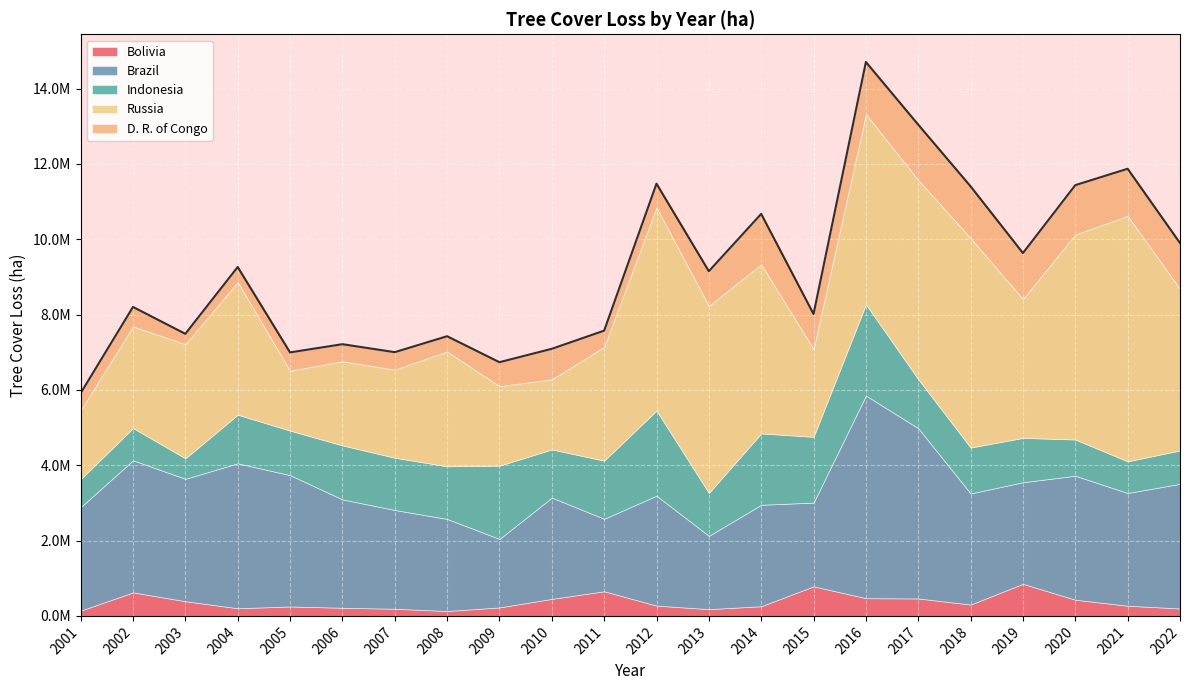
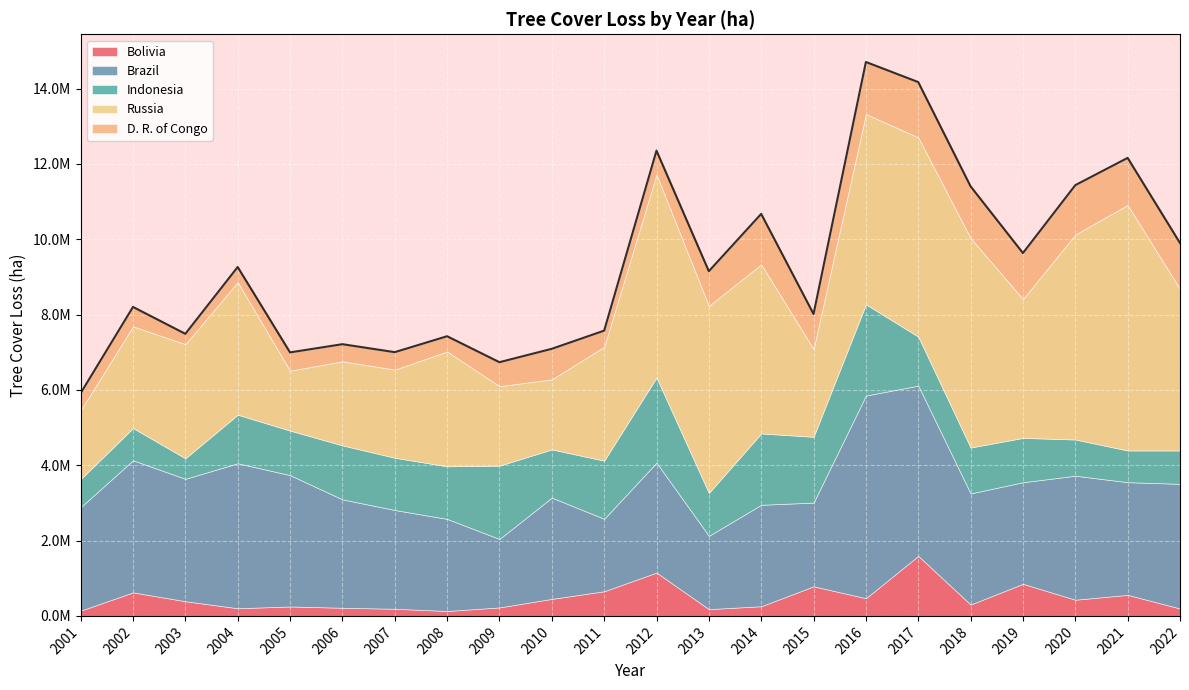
Bolivia, 2012: 300000 -> 1200000
Bolivia, 2017: 500000 -> 1600000
Bolivia, 2021: 300000 -> 600000
